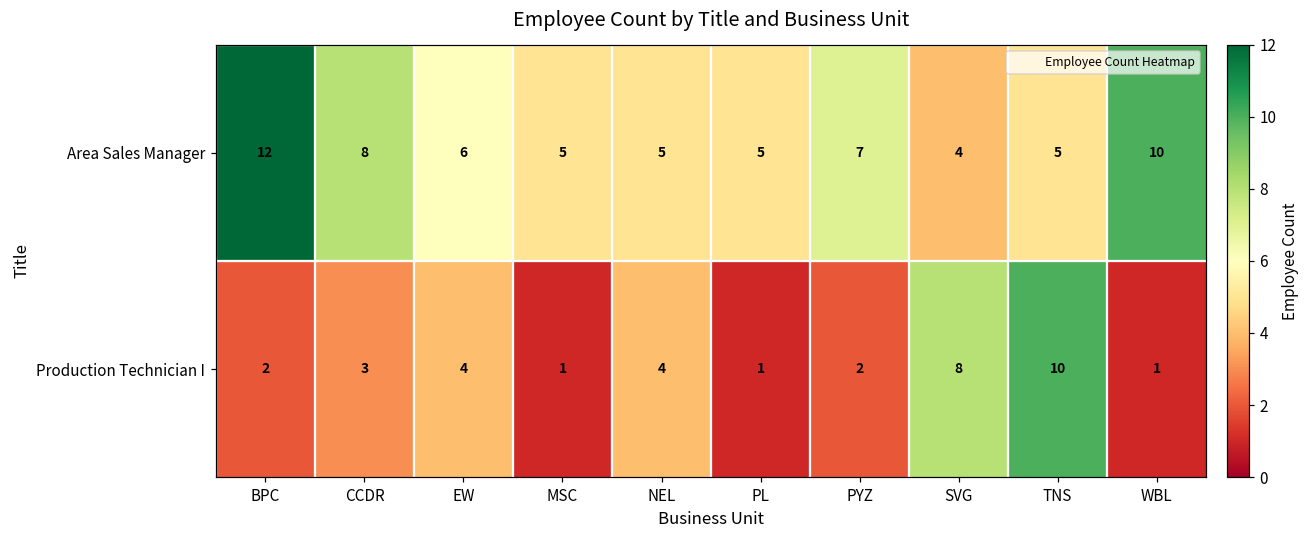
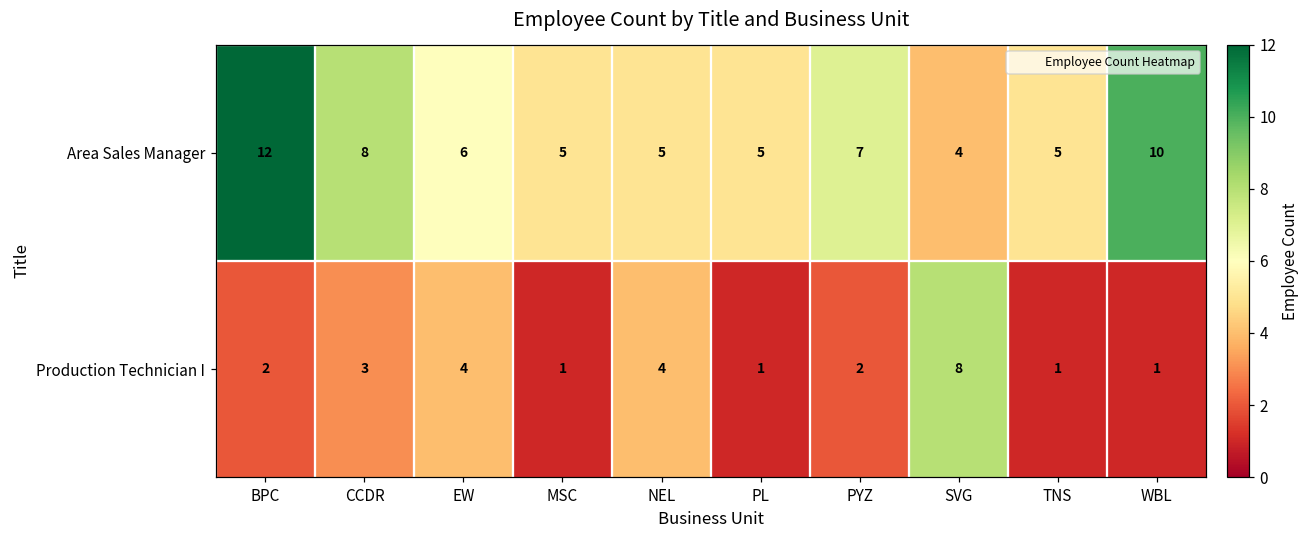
Production Technician I, TNS: 10 -> 1
